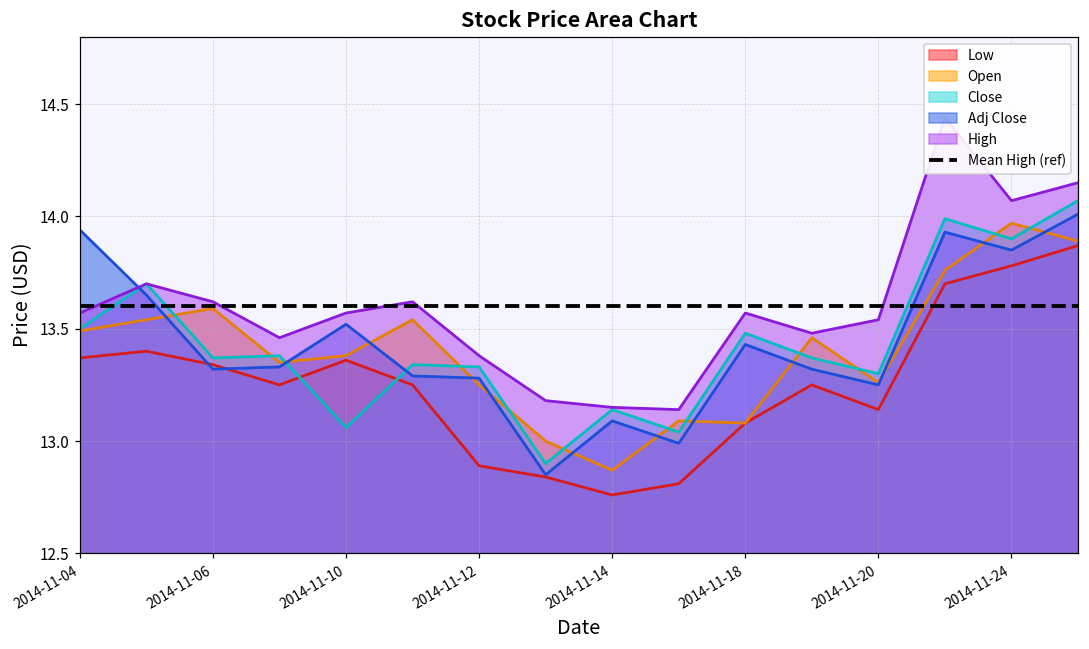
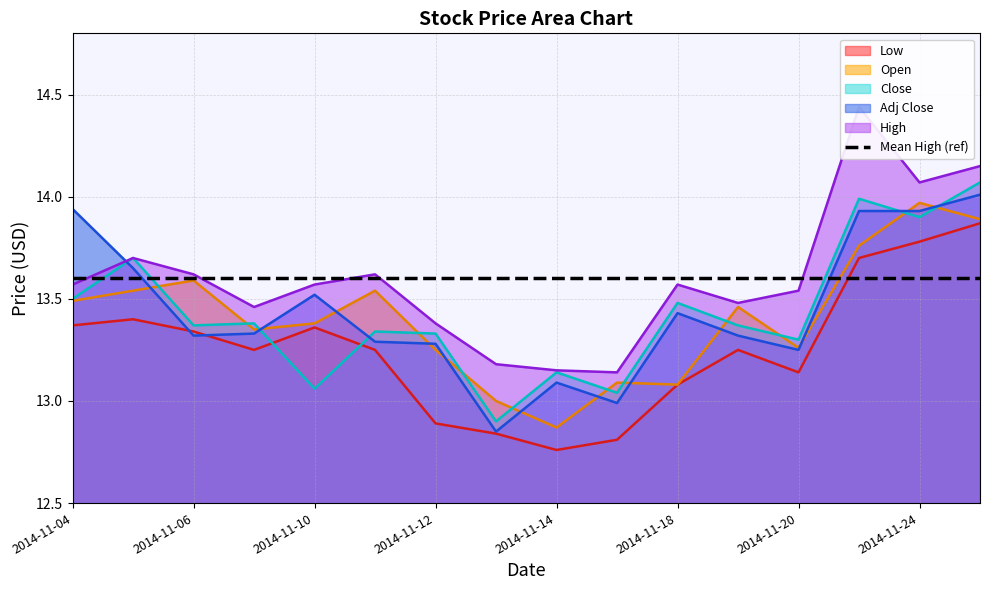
Adj Close, 2014-11-24: 13.85 -> 13.93
